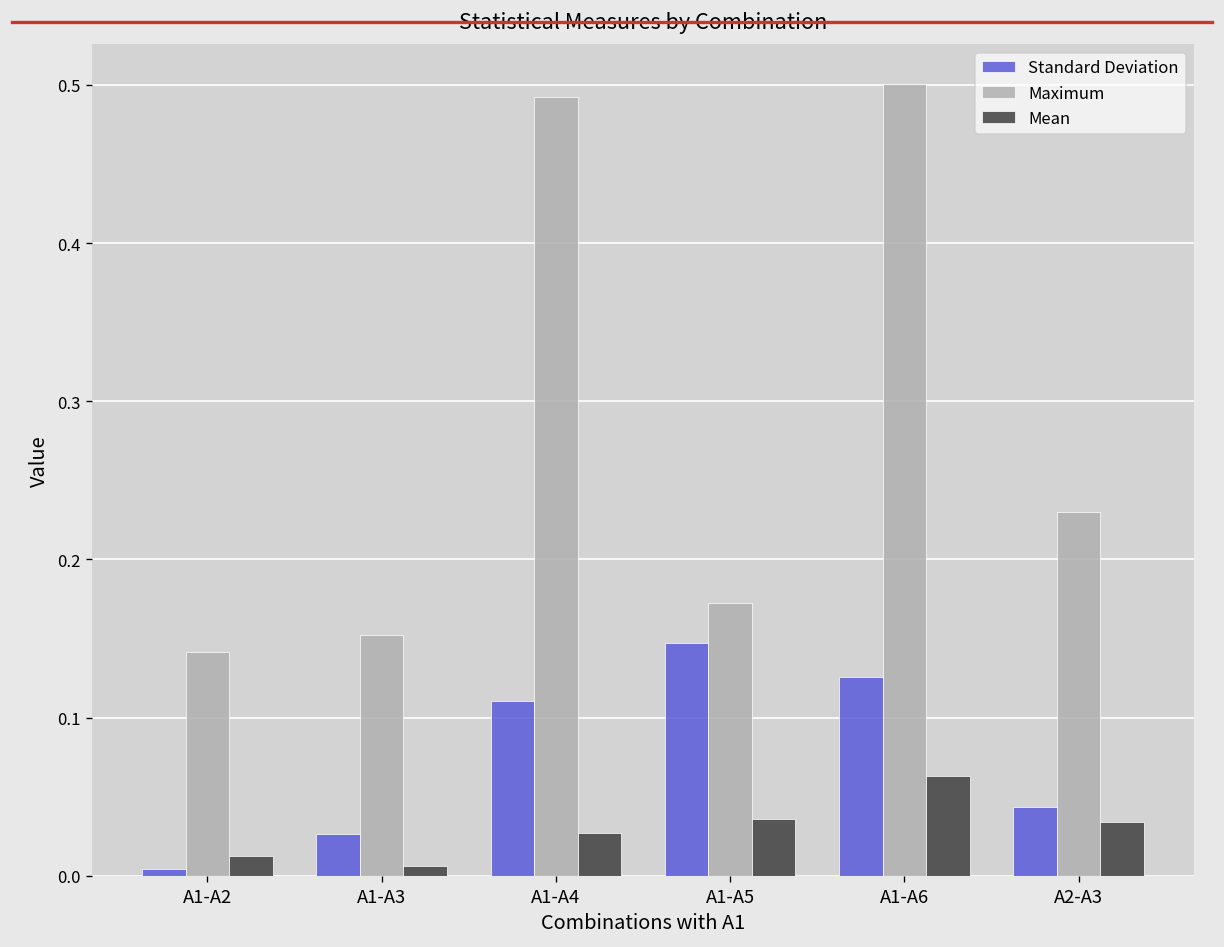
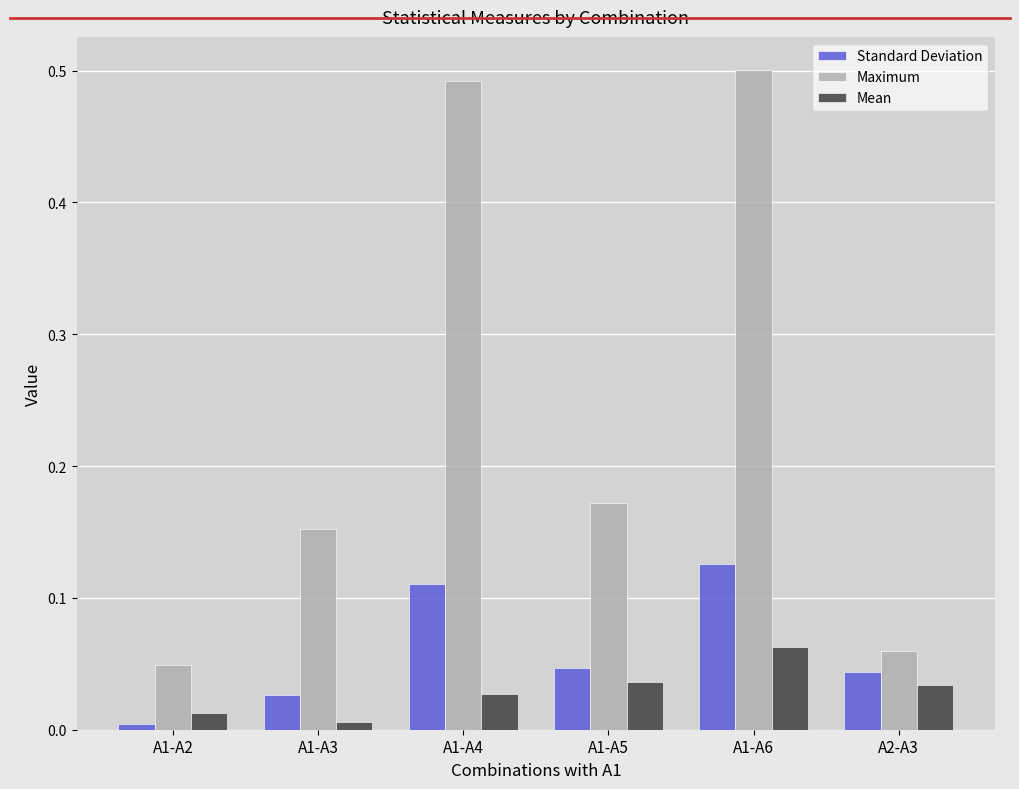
Maximum, A1-A2: 0.142 -> 0.049
Standard Deviation, A1-A5: 0.147 -> 0.047
Maximum, A2-A3: 0.230 -> 0.060
